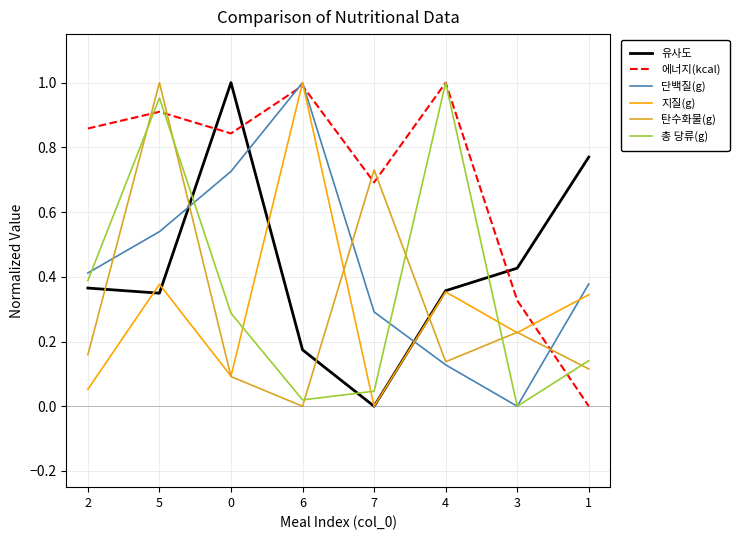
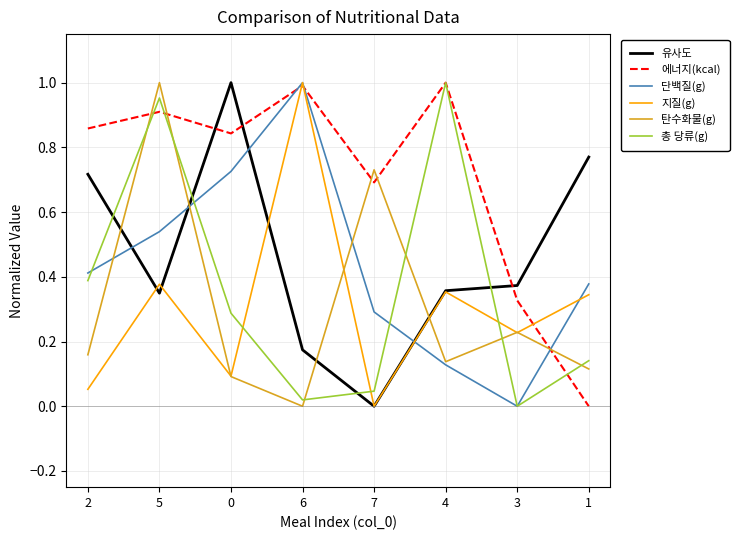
유사도, 2: 0.37 -> 0.72
유사도, 3: 0.43 -> 0.37
